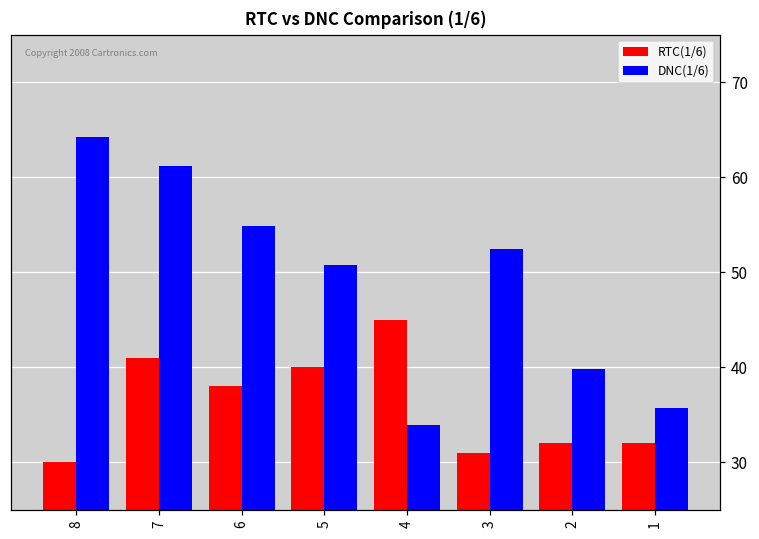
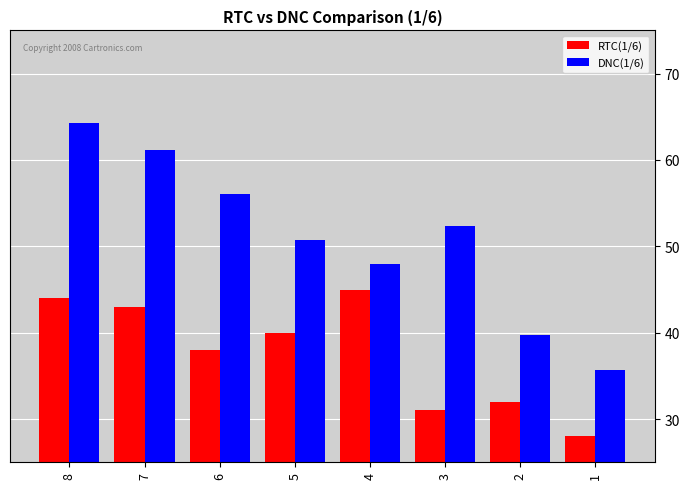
RTC(1/6), 8: 30 -> 44
RTC(1/6), 7: 41 -> 43
DNC(1/6), 6: 55 -> 56
DNC(1/6), 4: 34 -> 48
RTC(1/6), 1: 32 -> 28
